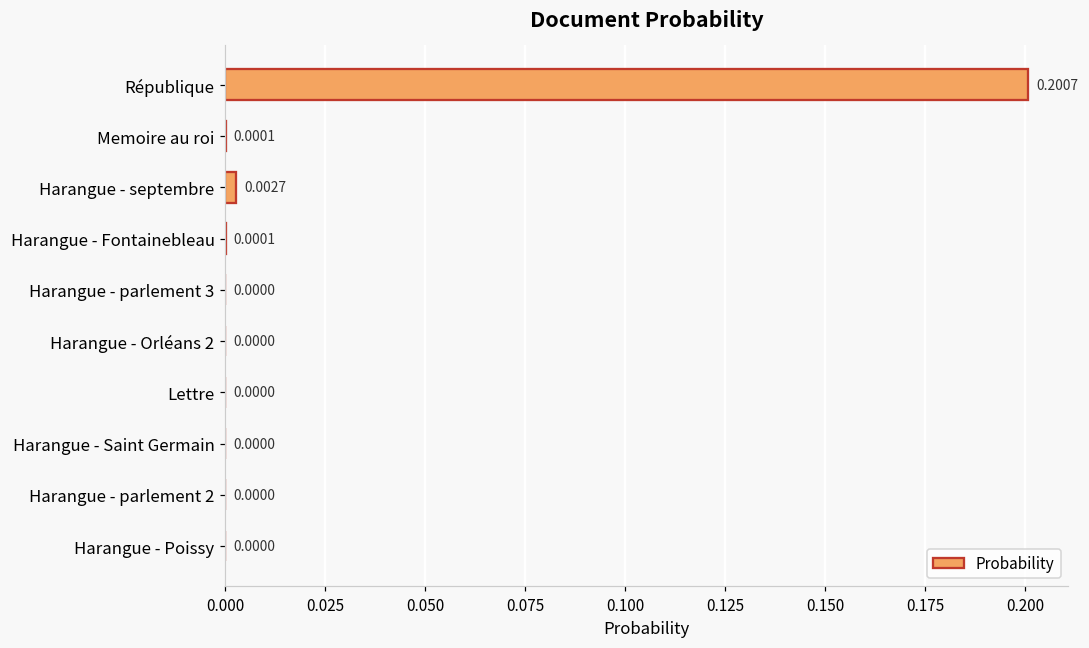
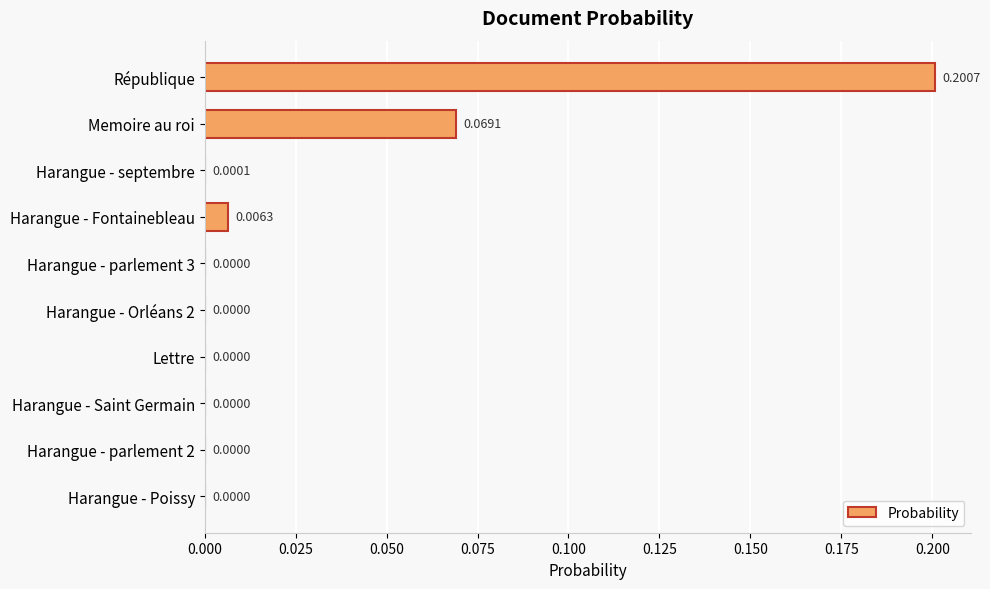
Memoire au roi: 0.0001 -> 0.0691
Harangue - septembre: 0.0027 -> 0.0001
Harangue - Fontainebleau: 0.0001 -> 0.0063
